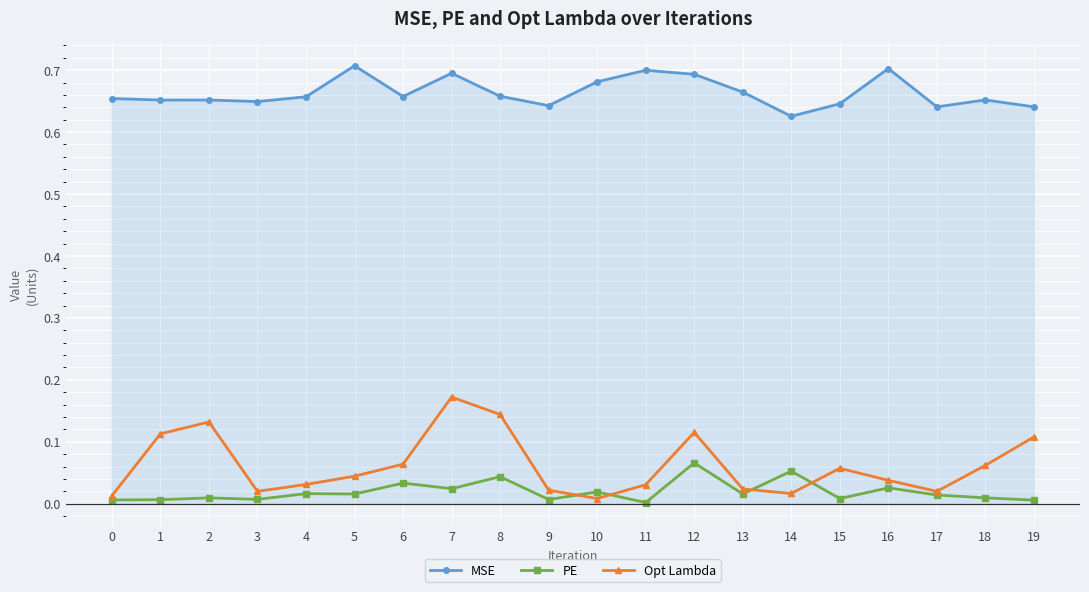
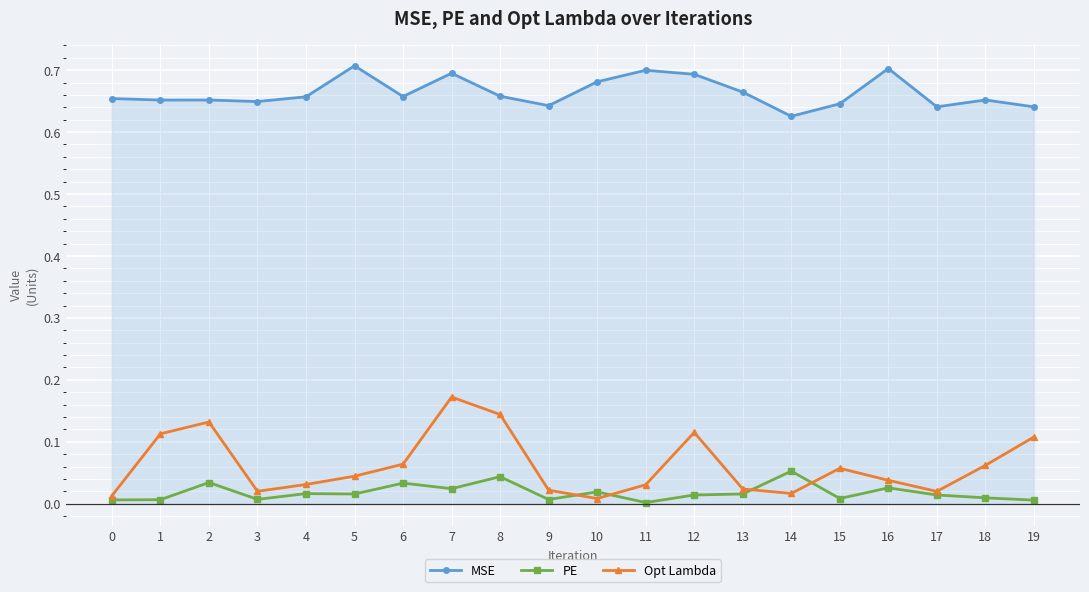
PE, 2: 0.01 -> 0.03
PE, 12: 0.07 -> 0.01
